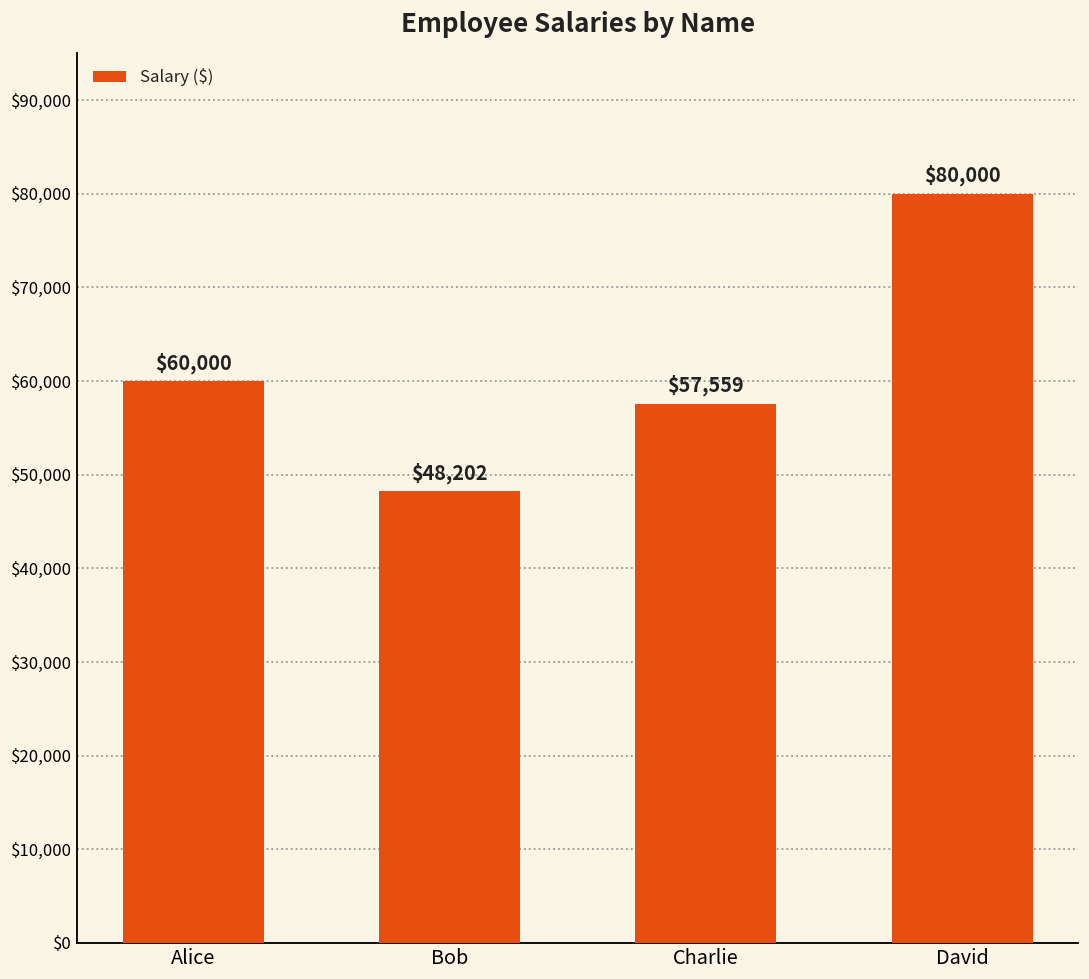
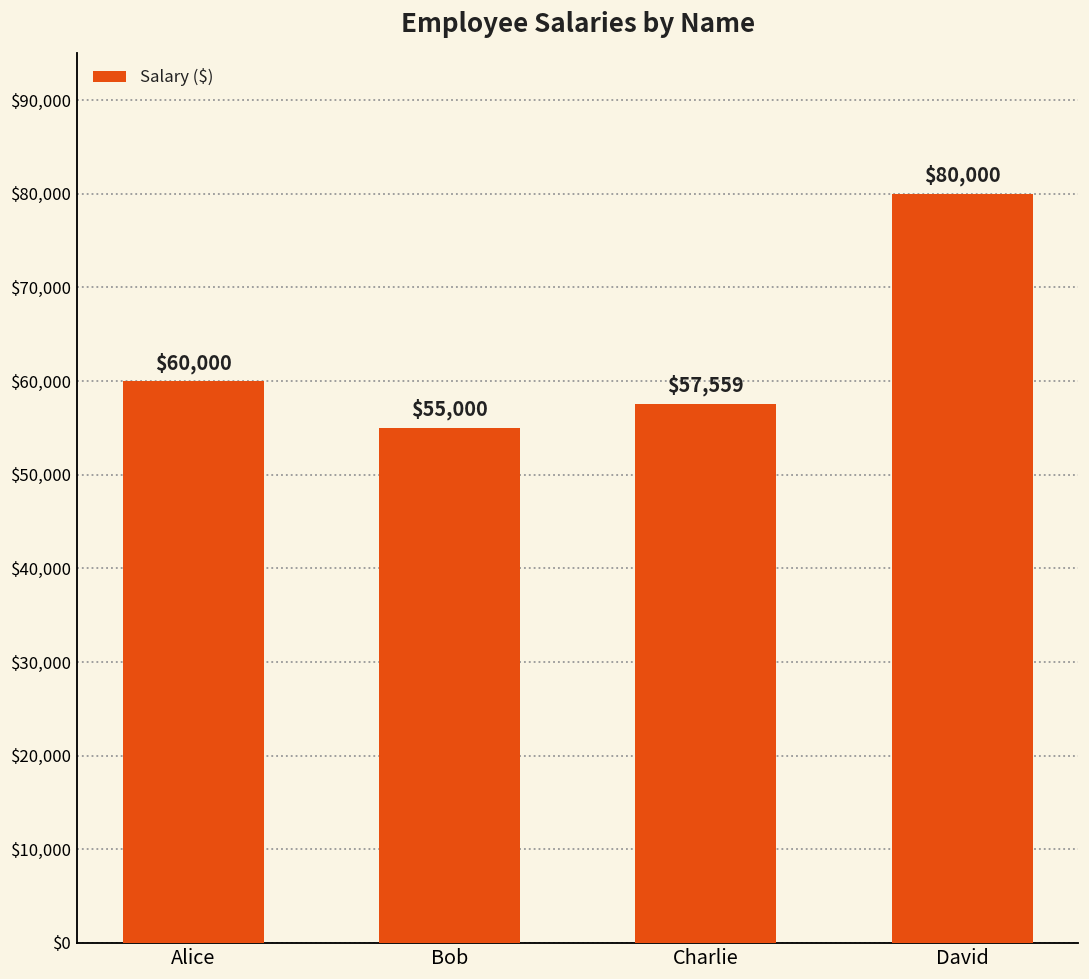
Bob: $48,202 -> $55,000
